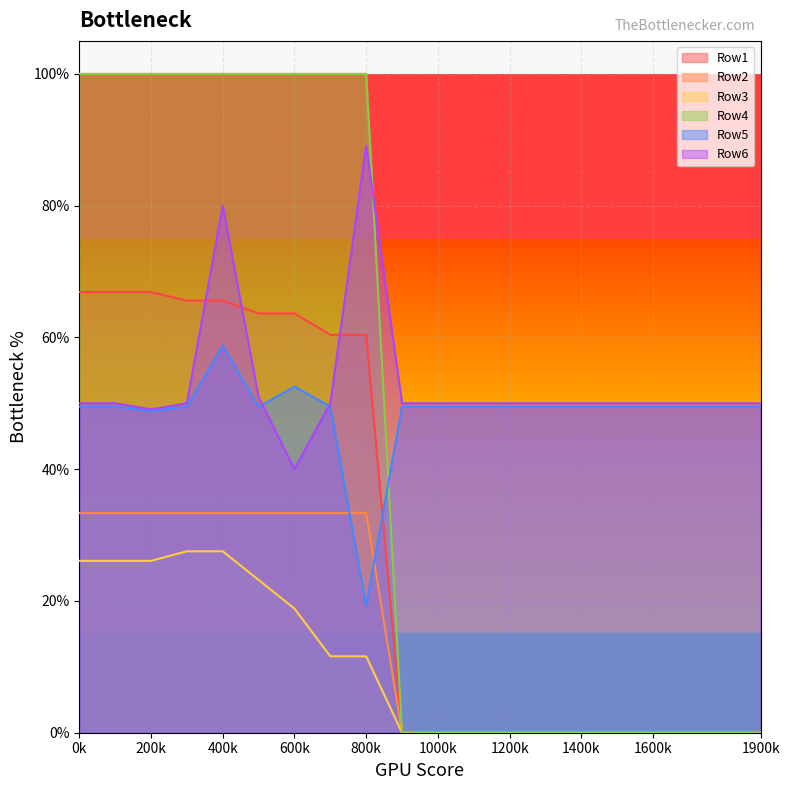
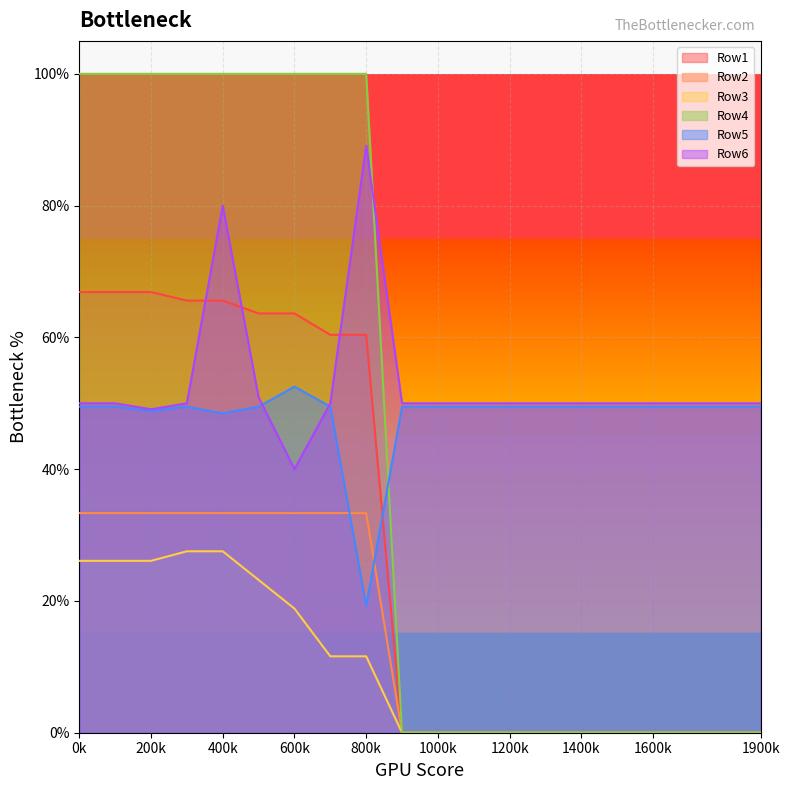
Row5, 400k: 59% -> 48%
